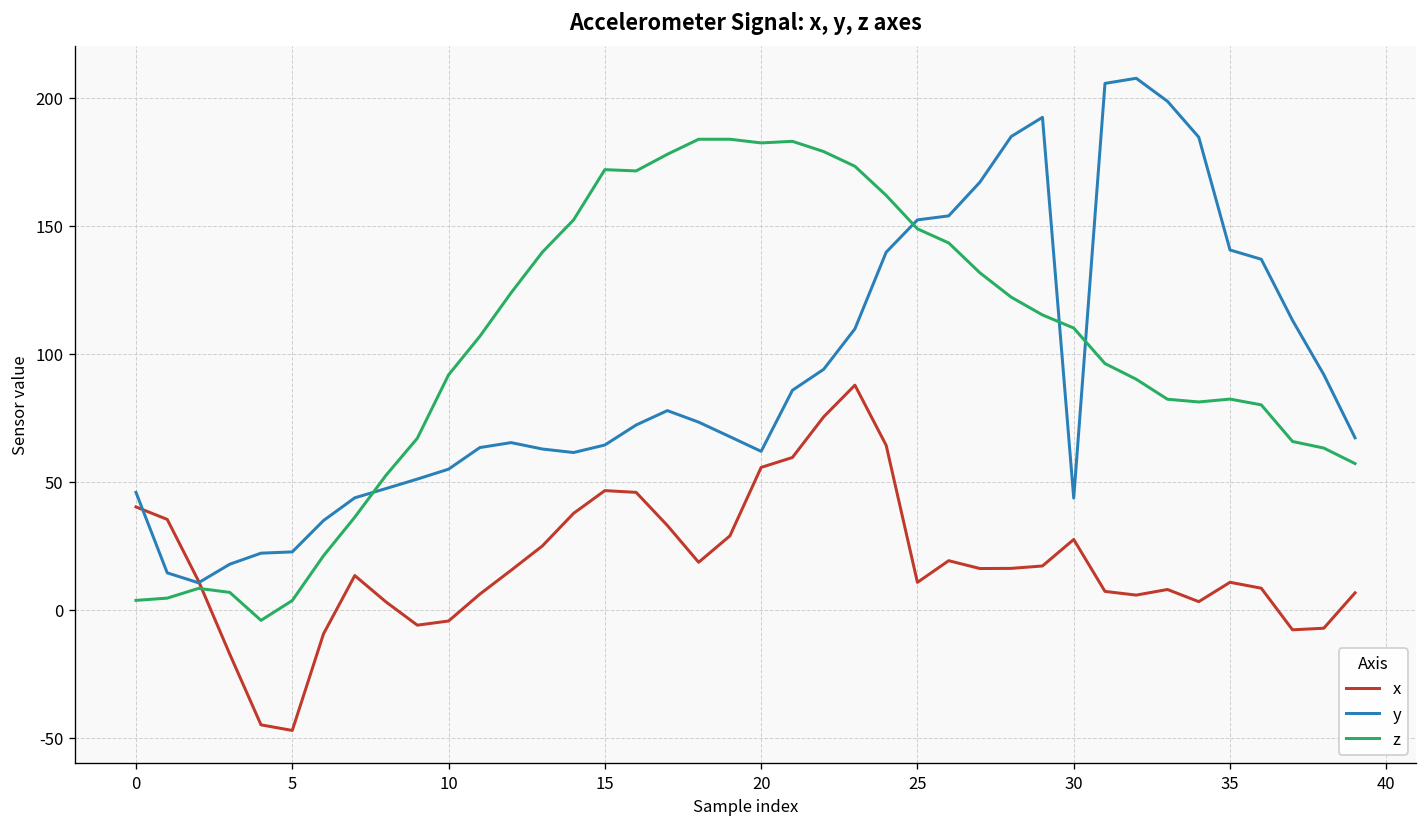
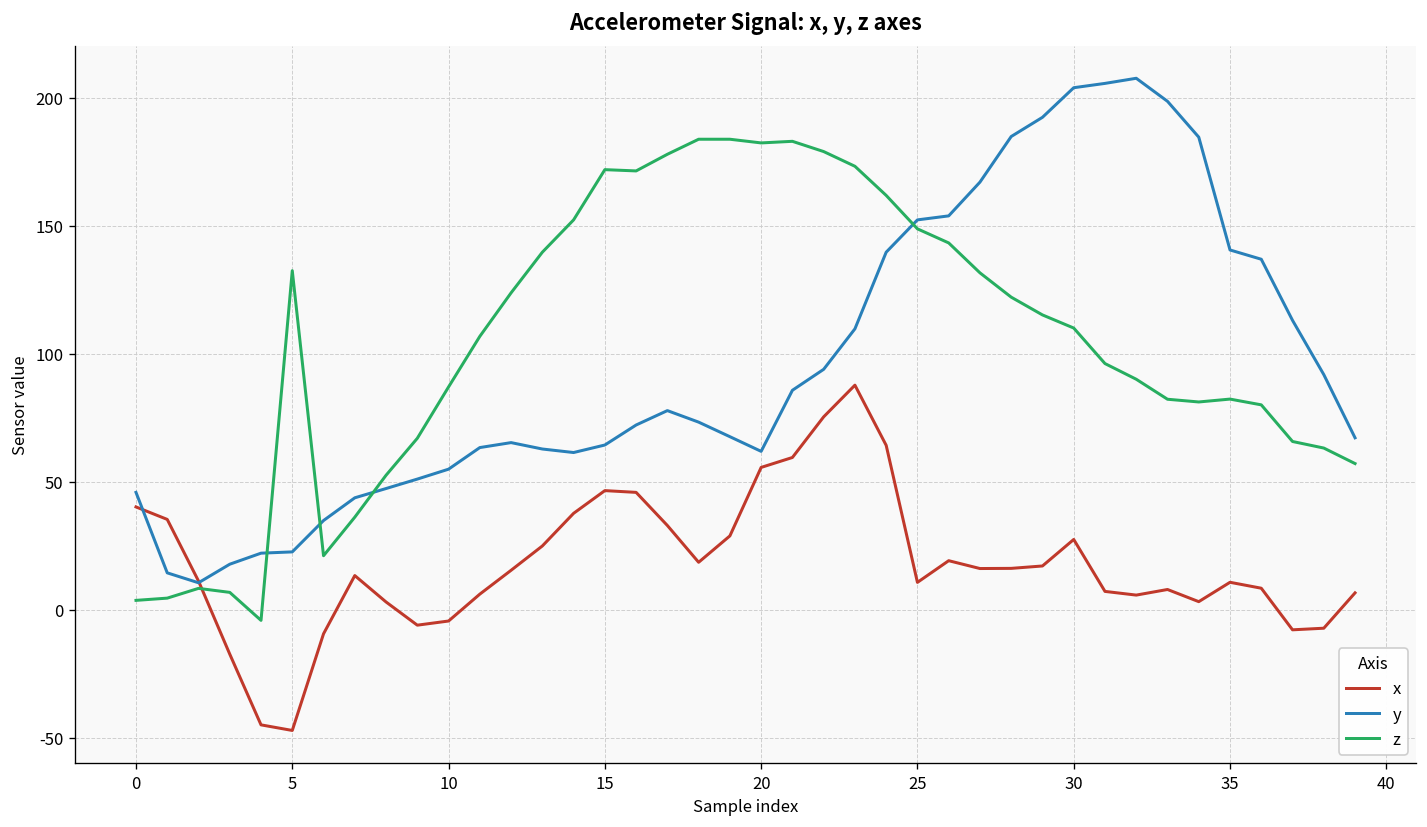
z, 5: 4 -> 133
z, 10: 92 -> 87
y, 30: 44 -> 204
